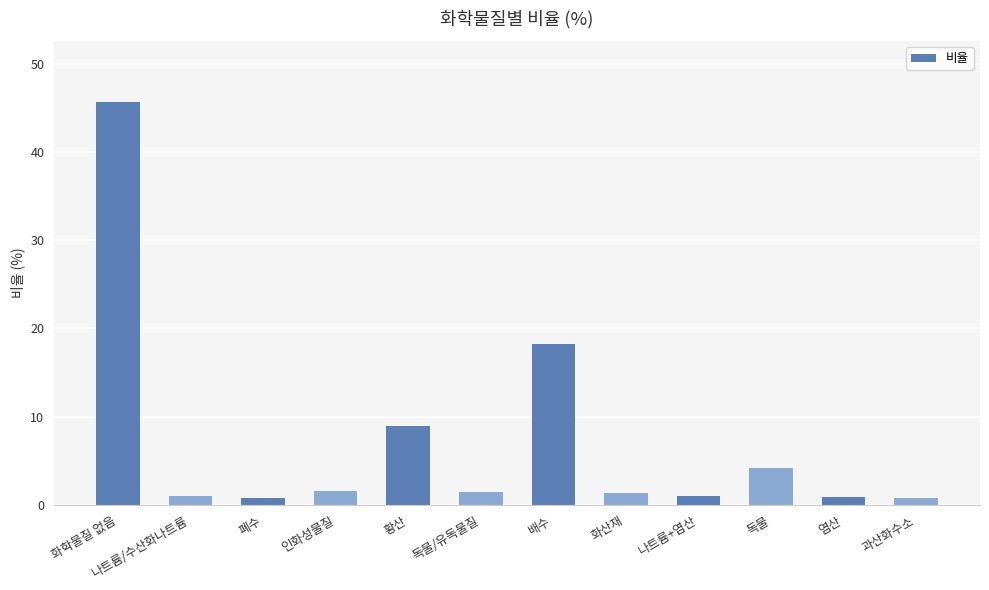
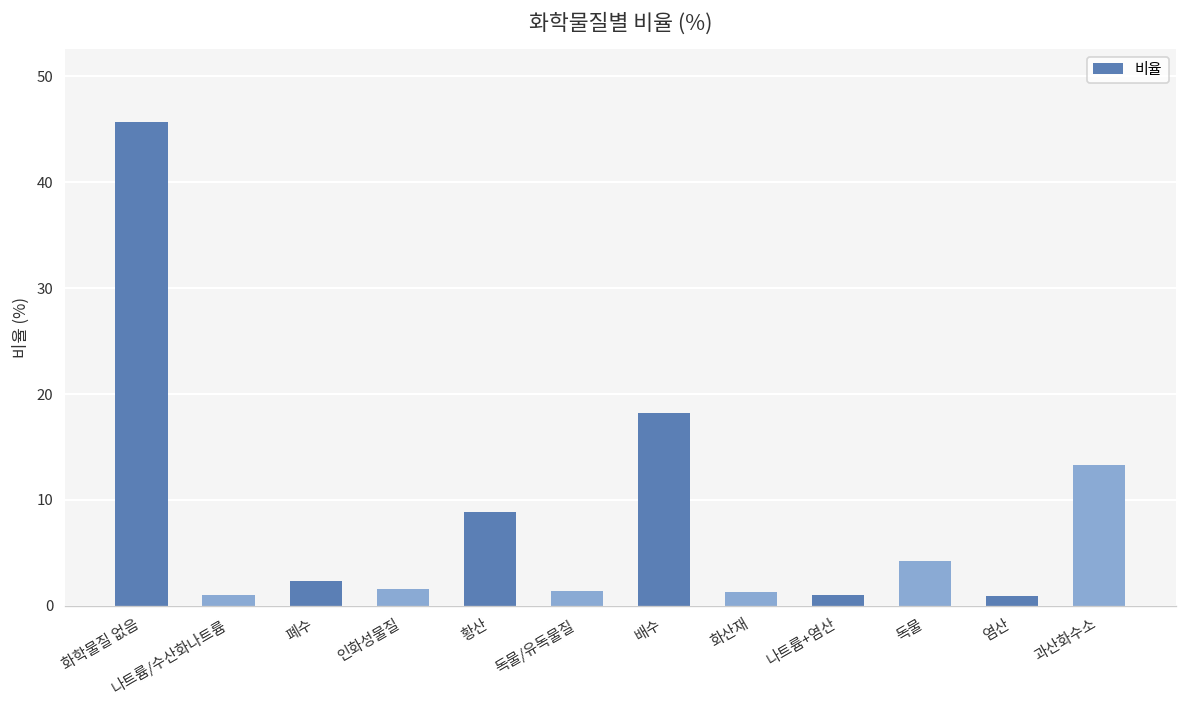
폐수: 1 -> 2
과산화수소: 1 -> 13
